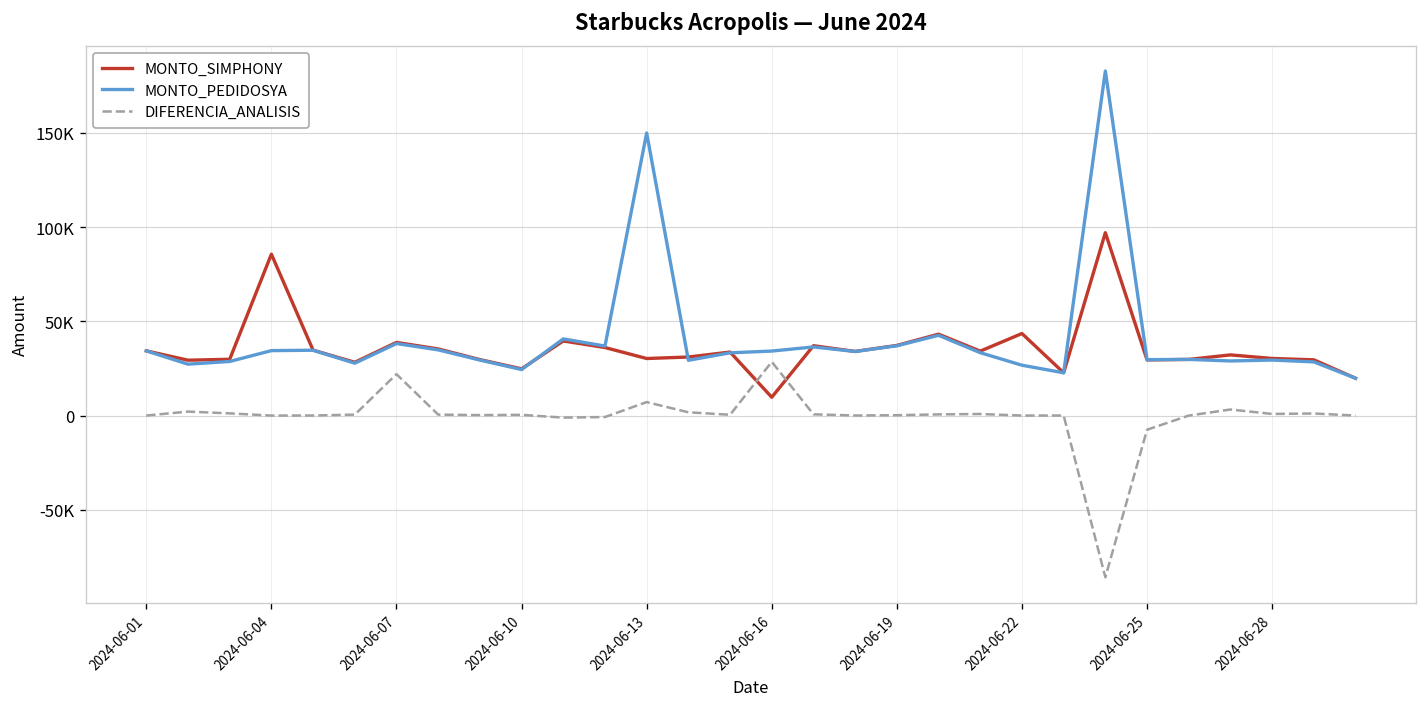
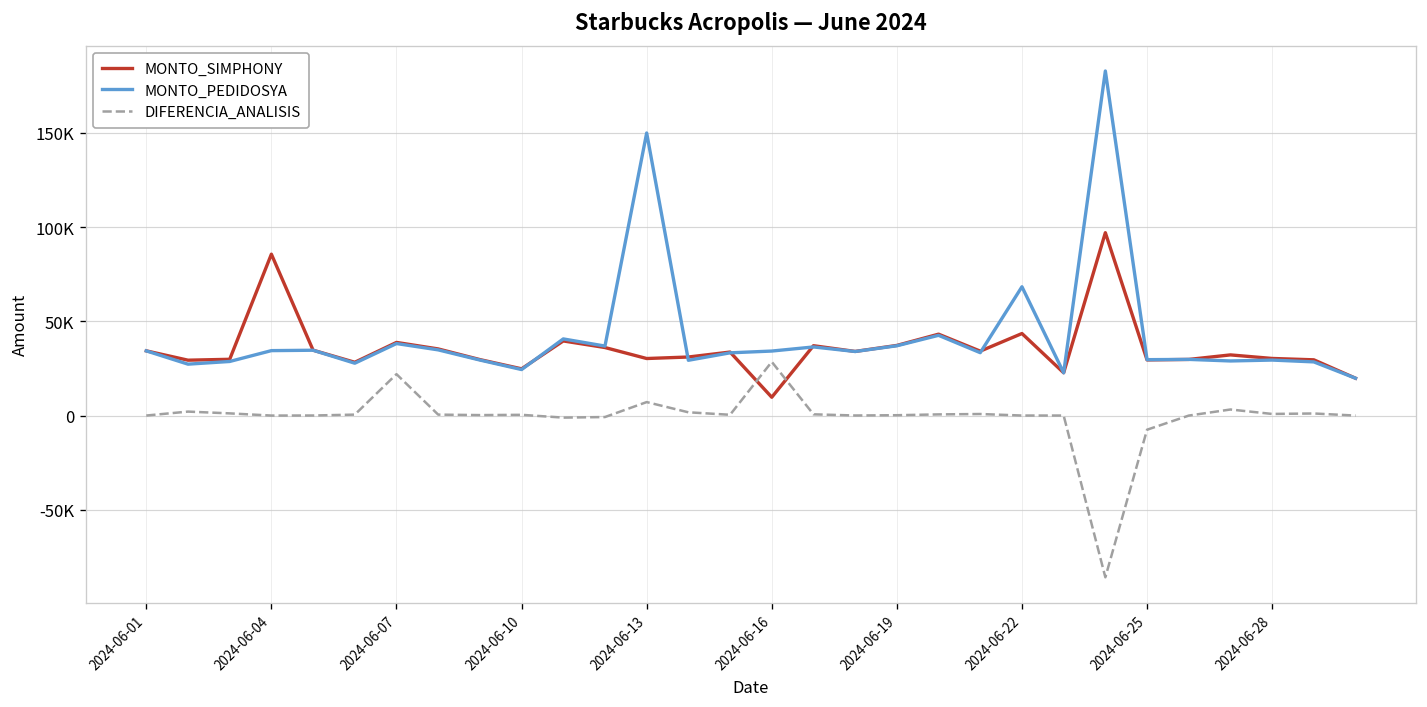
MONTO_PEDIDOSYA, 2024-06-22: 27000 -> 68000
